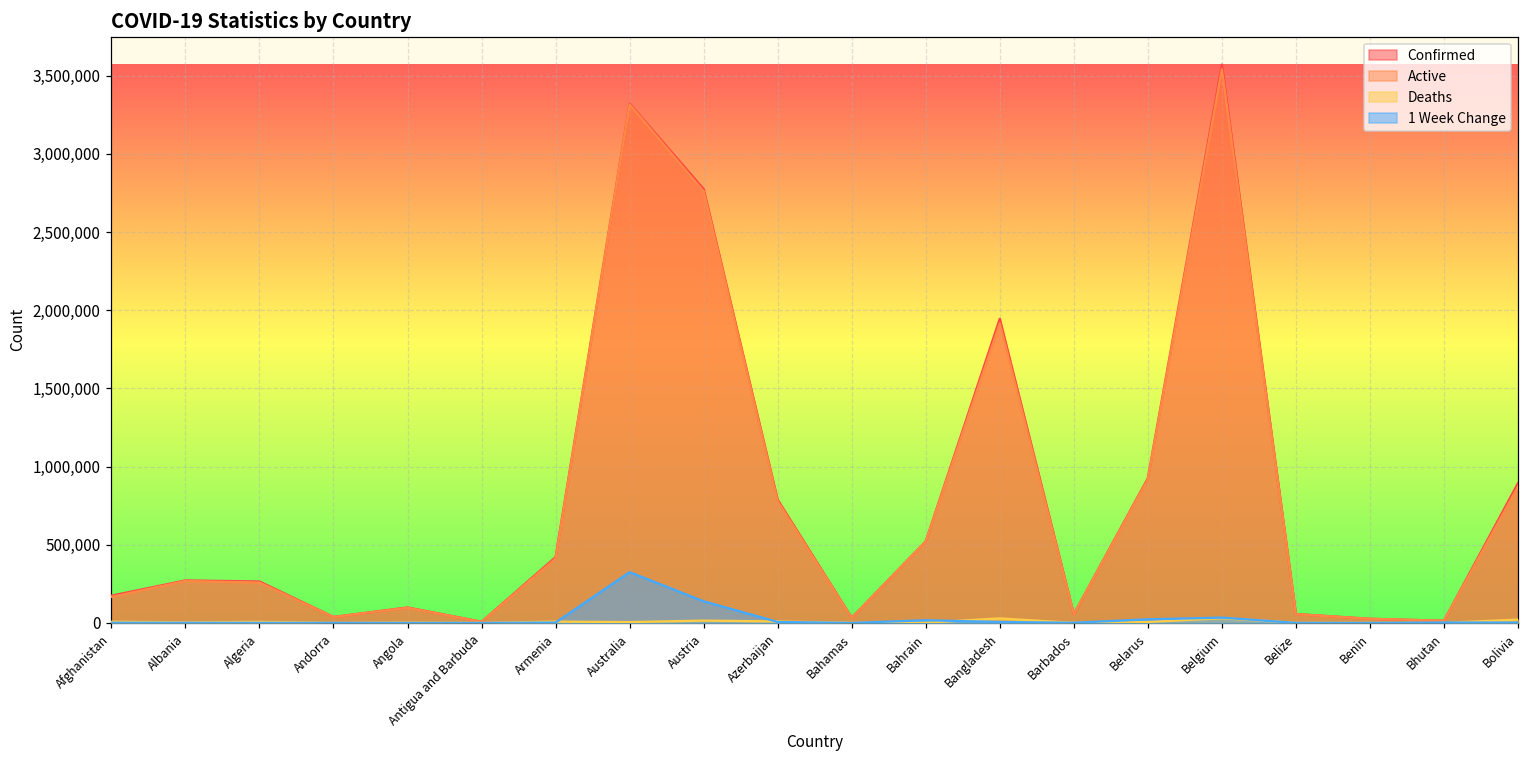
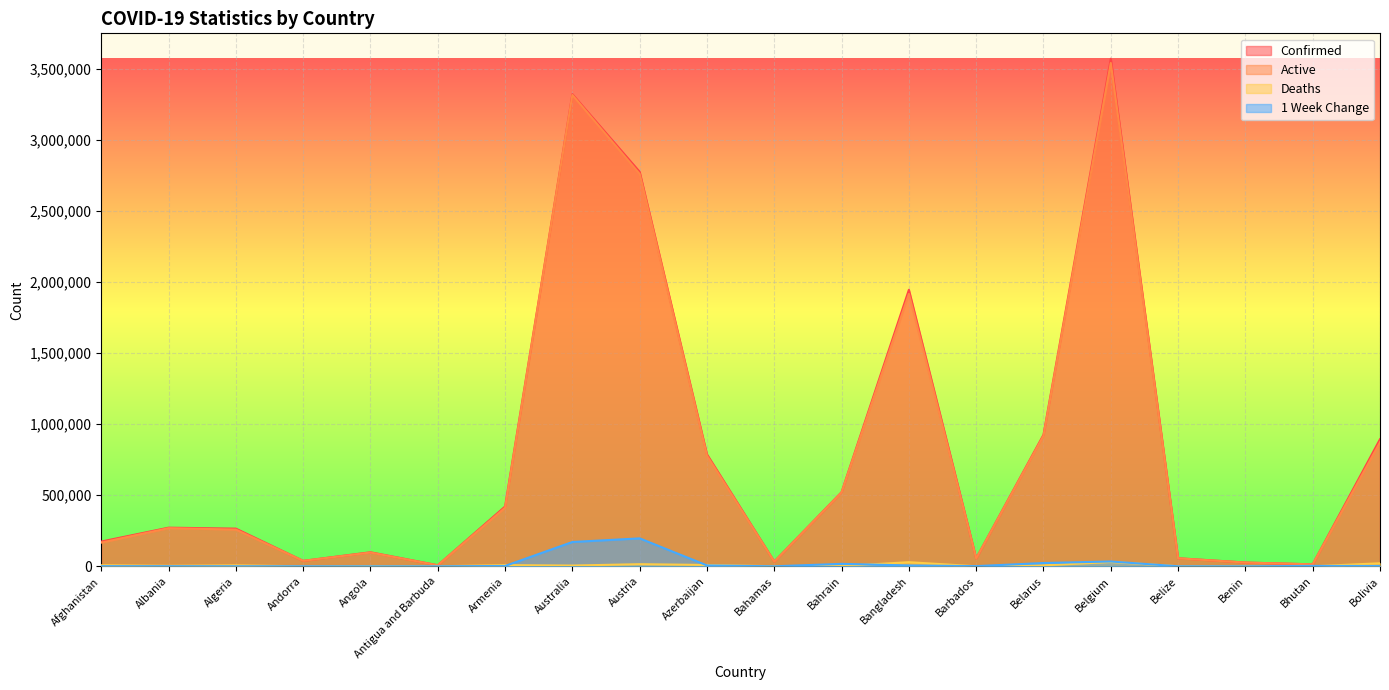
1 Week Change, Australia: 320,000 -> 170,000
1 Week Change, Austria: 140,000 -> 200,000
